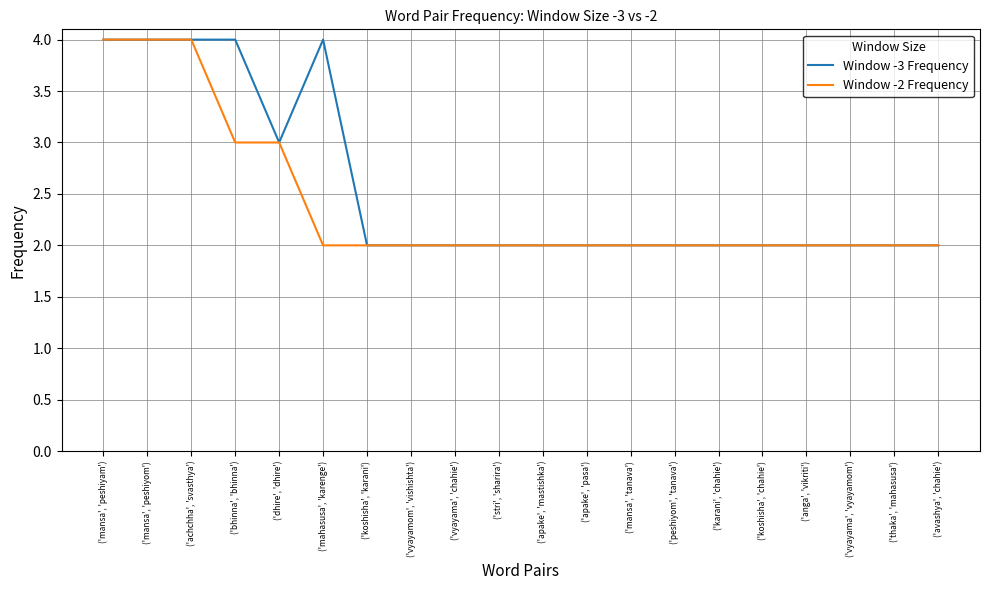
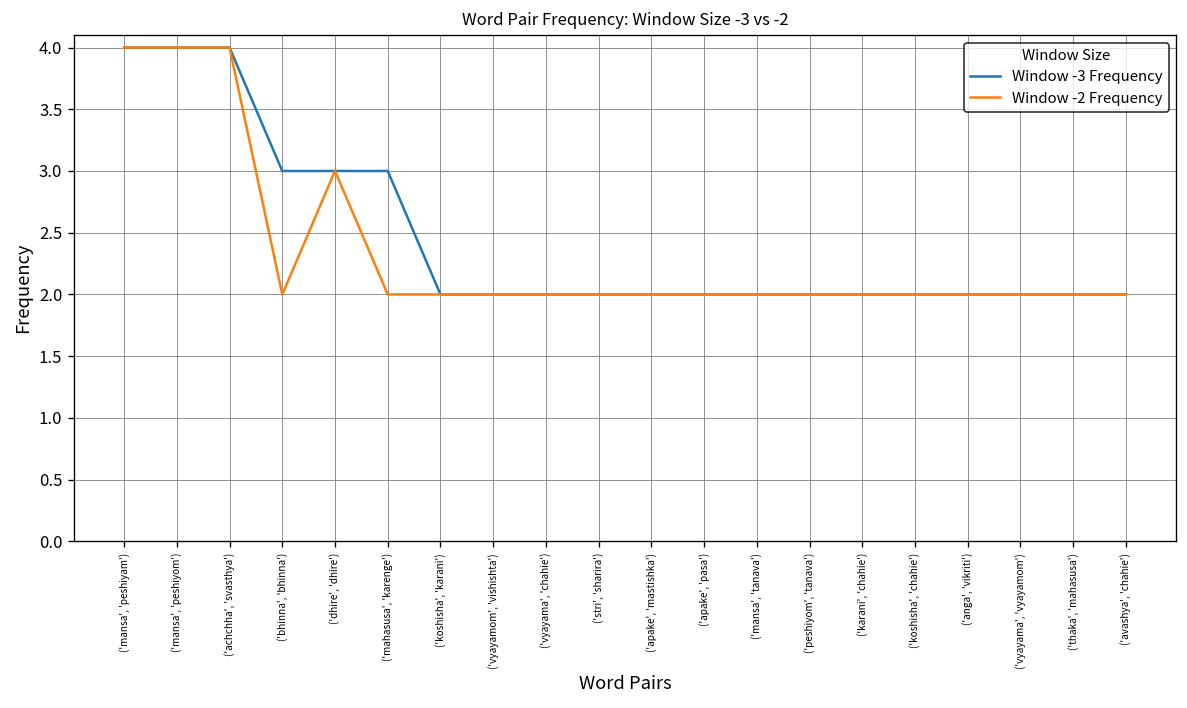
Window -3 Frequency, ('bhinna', 'bhinna'): 4 -> 3
Window -2 Frequency, ('bhinna', 'bhinna'): 3 -> 2
Window -3 Frequency, ('mahasusa', 'karenge'): 4 -> 3
